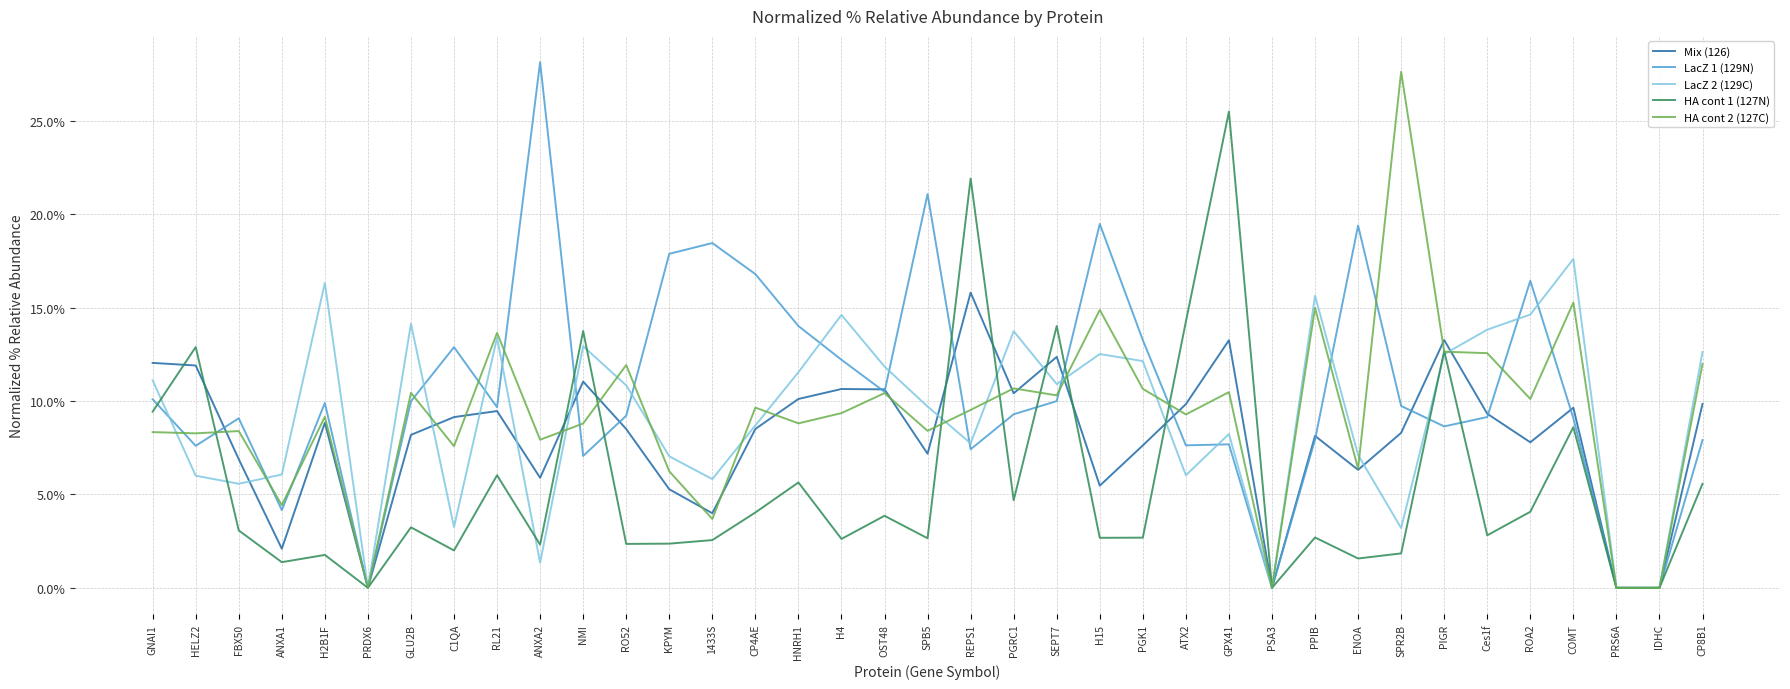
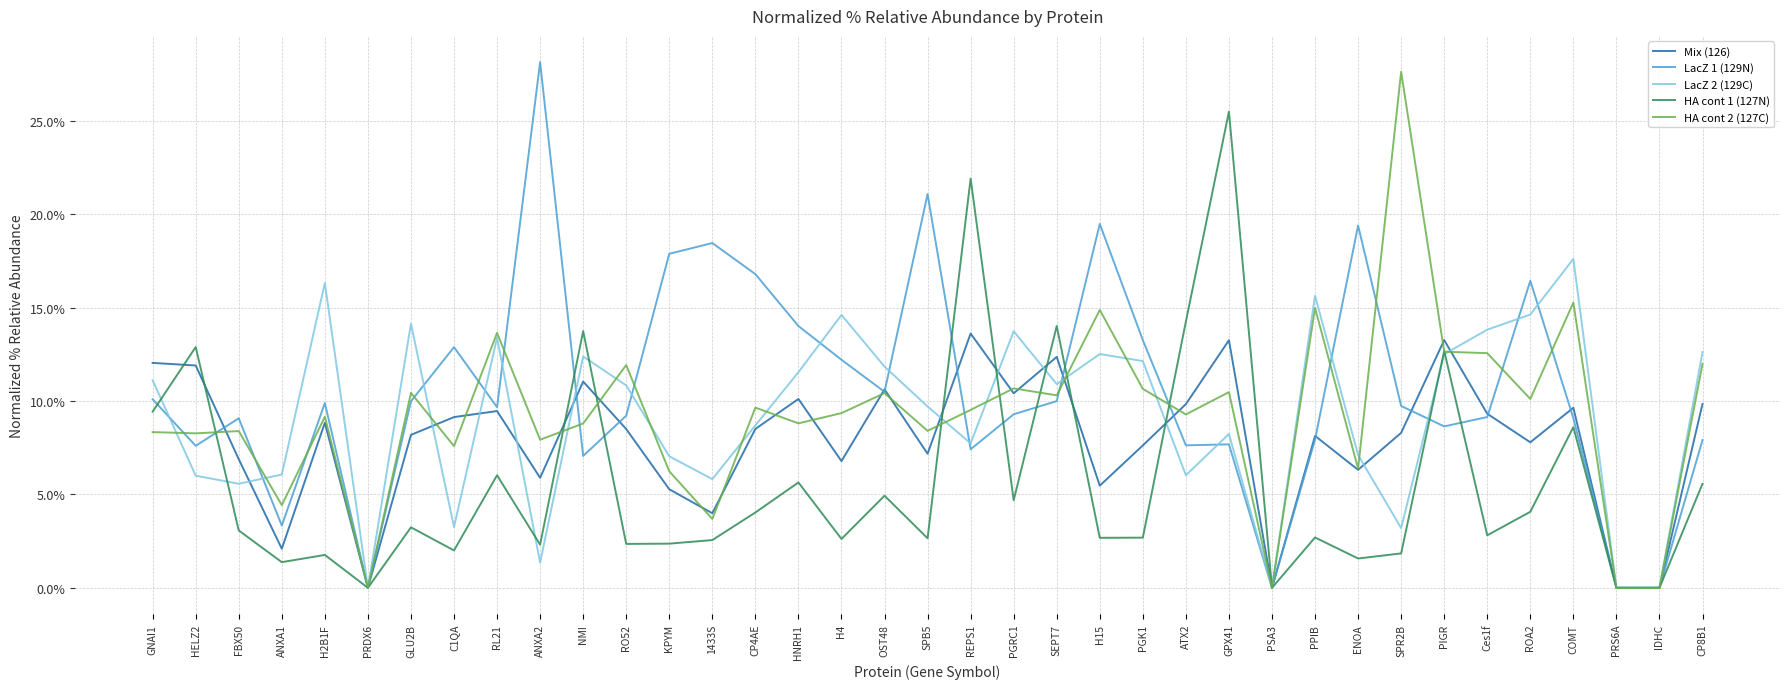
LacZ 1 (129N), ANXA1: 4.2% -> 3.3%
LacZ 2 (129C), NMI: 12.9% -> 12.4%
Mix (126), H4: 10.6% -> 6.8%
HA cont 1 (127N), OST48: 3.9% -> 4.9%
Mix (126), REPS1: 15.8% -> 13.6%
